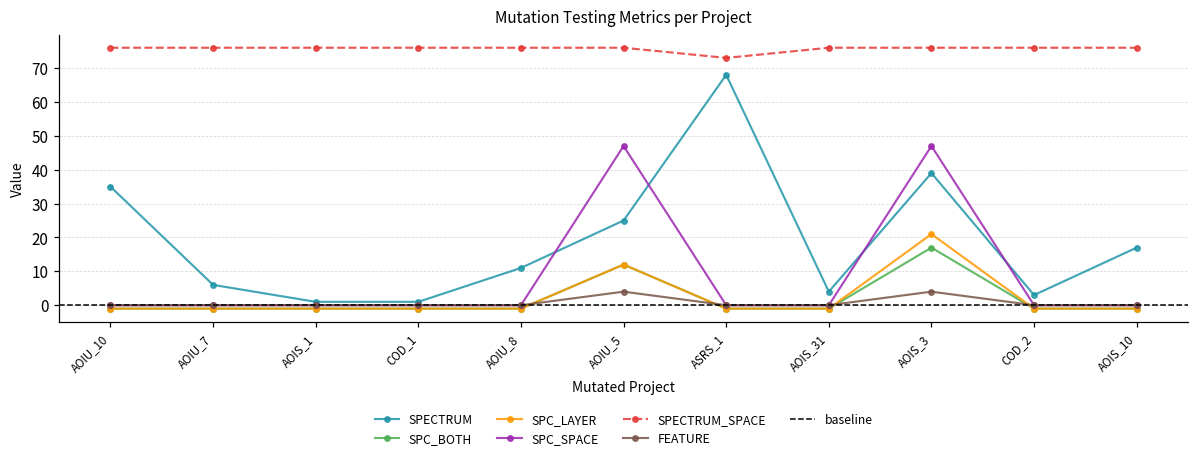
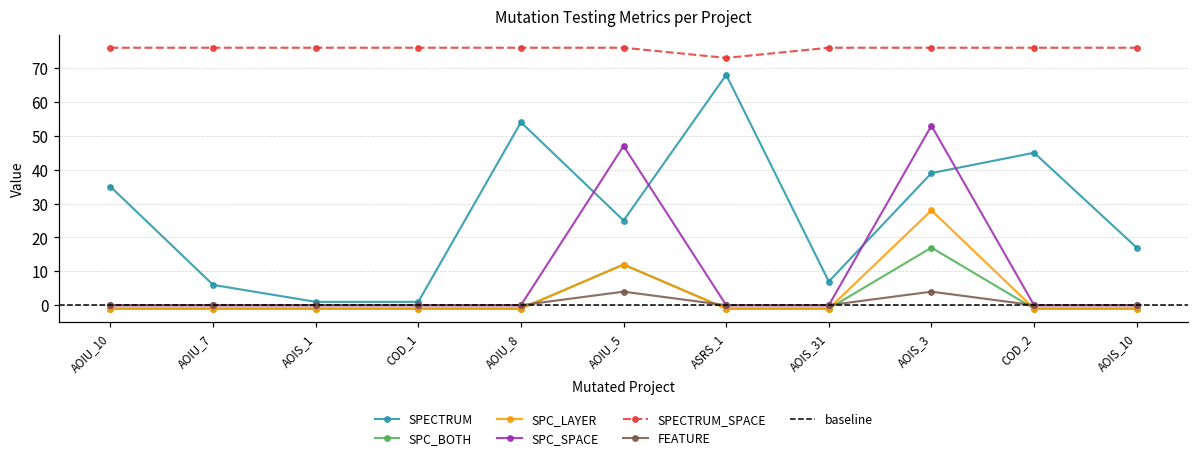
SPECTRUM, AOIU_8: 11 -> 54
SPECTRUM, AOIS_31: 4 -> 7
SPC_LAYER, AOIS_3: 21 -> 28
SPC_SPACE, AOIS_3: 47 -> 53
SPECTRUM, COD_2: 3 -> 45
